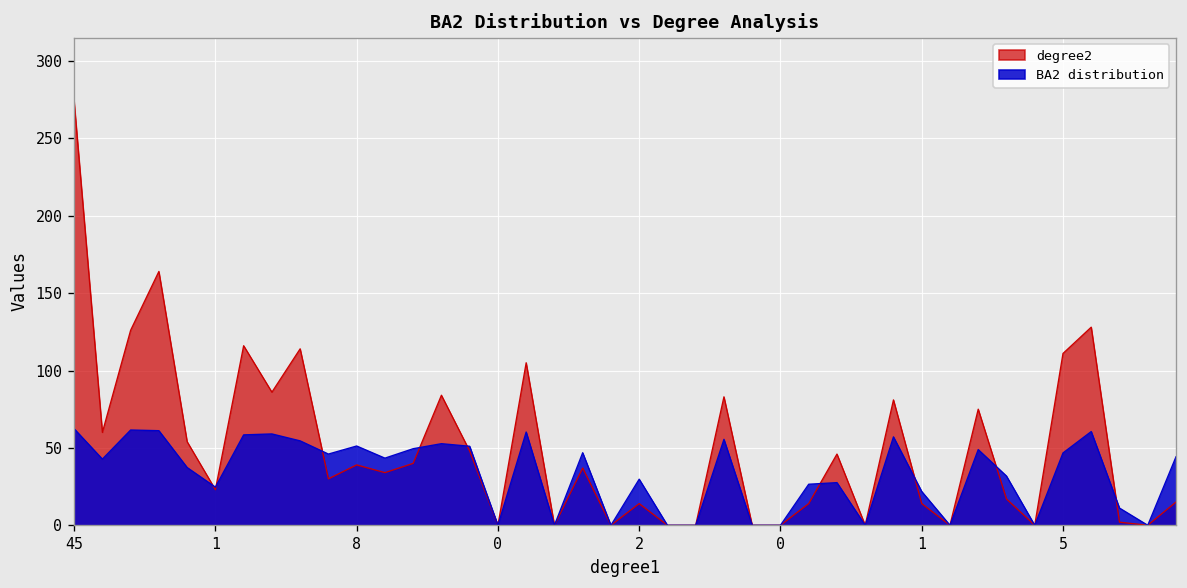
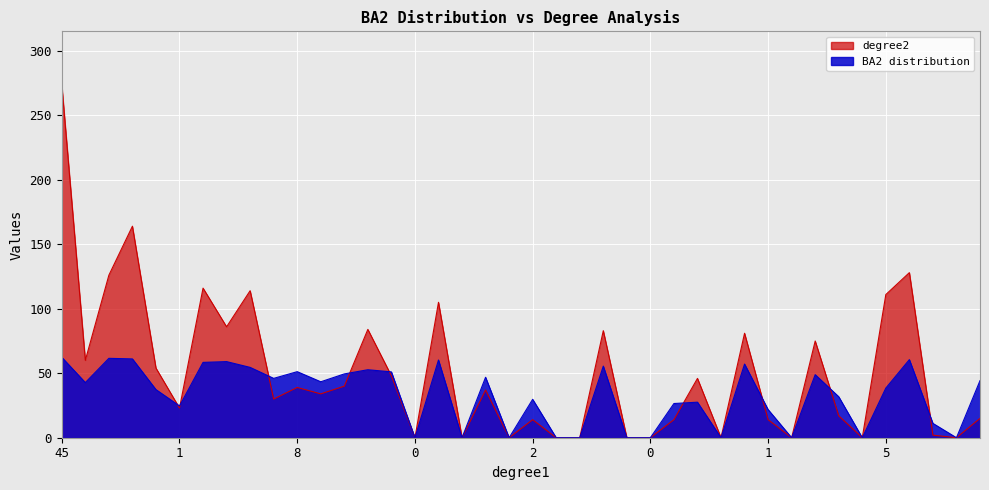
BA2 distribution, 5: 47 -> 38
